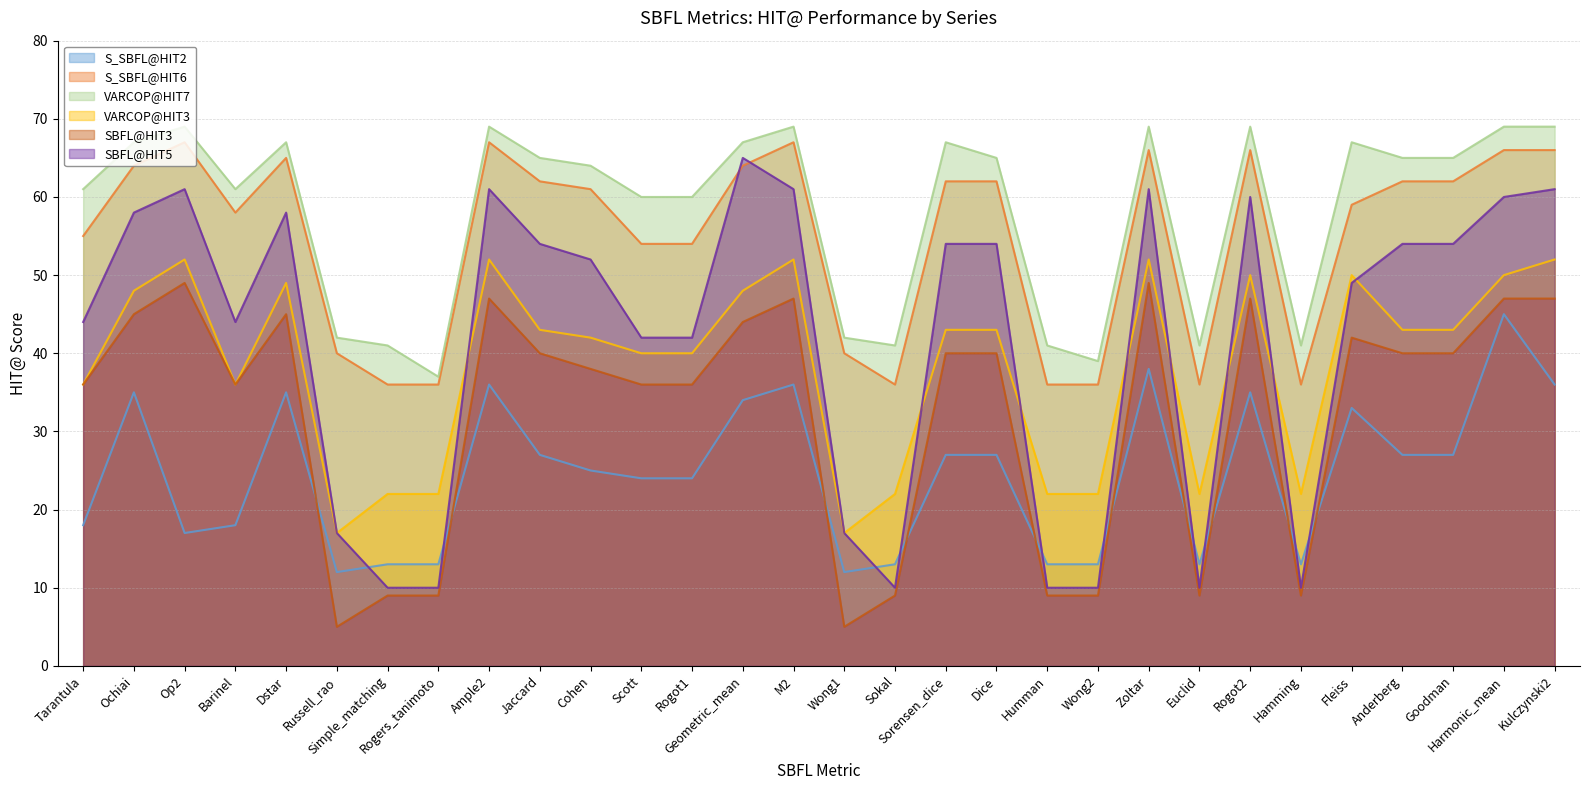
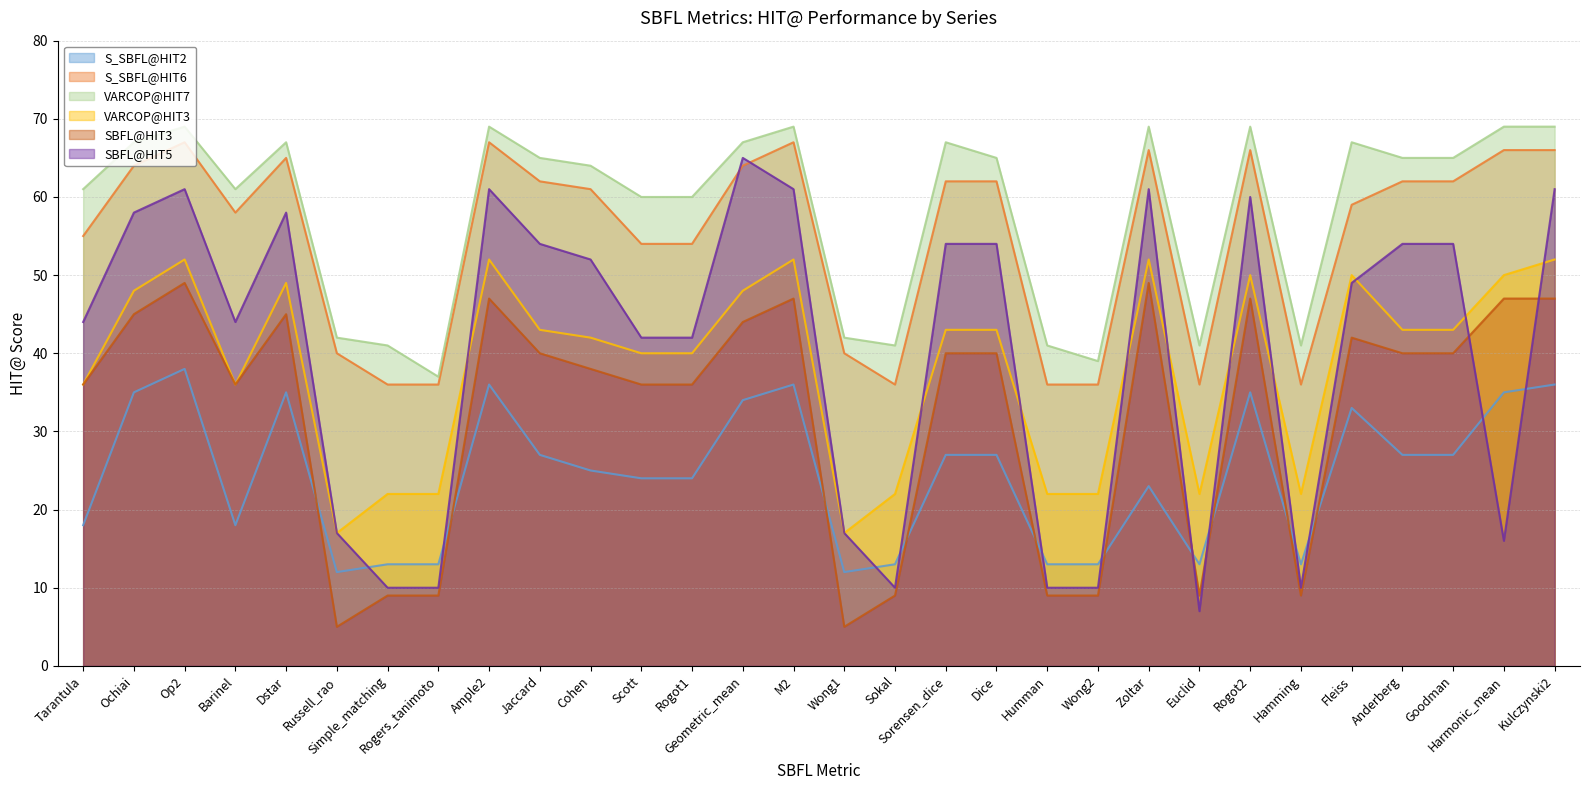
S_SBFL@HIT2, Op2: 17 -> 38
S_SBFL@HIT2, Zoltar: 38 -> 23
SBFL@HIT5, Euclid: 10 -> 7
S_SBFL@HIT2, Harmonic_mean: 45 -> 35
SBFL@HIT5, Harmonic_mean: 60 -> 16
